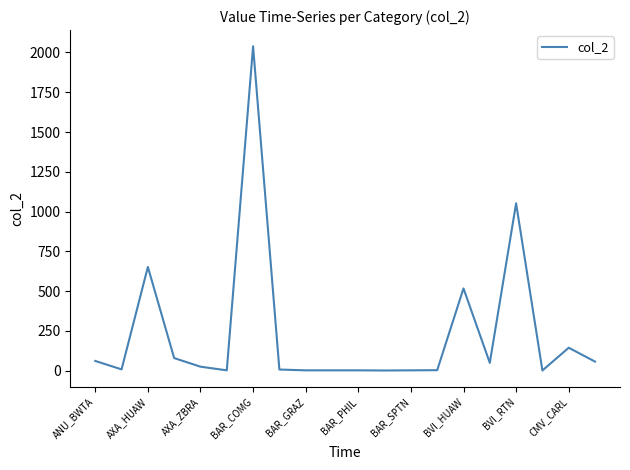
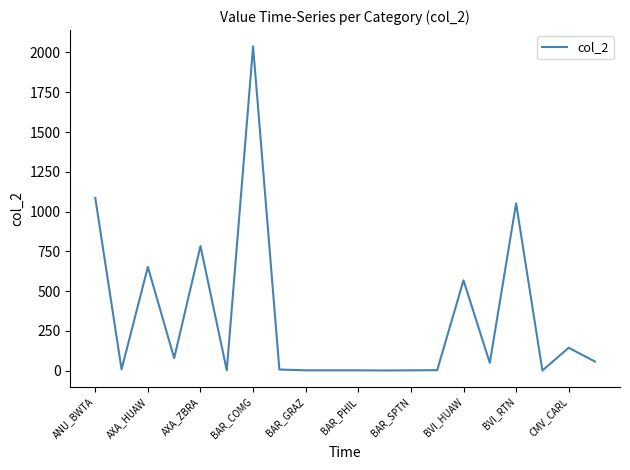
ANU_BWTA: 60 -> 1090
AXA_ZBRA: 30 -> 780
BVI_HUAW: 520 -> 570
